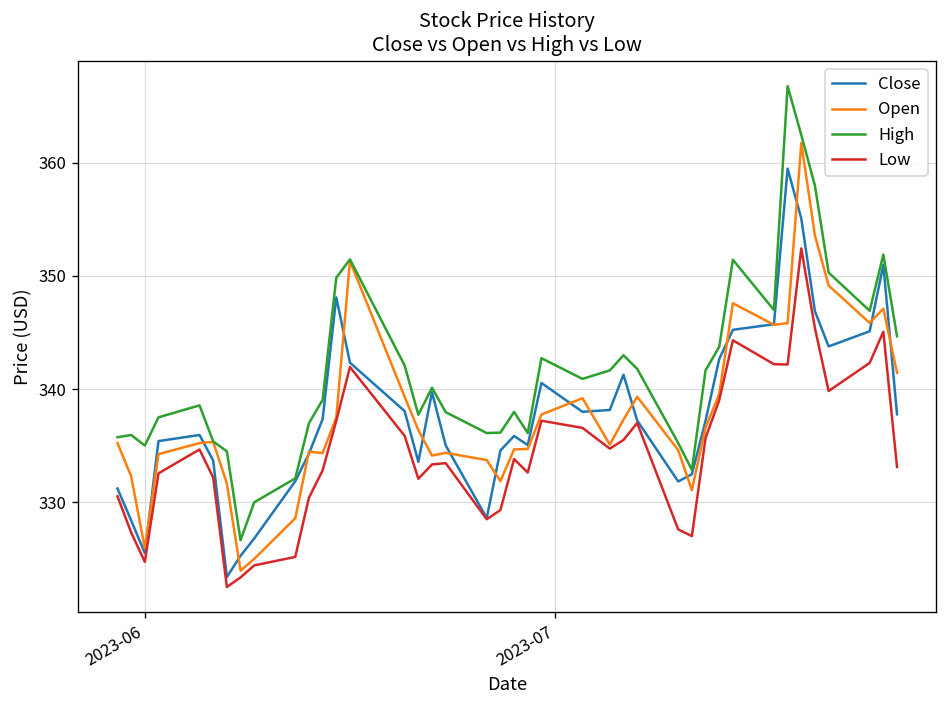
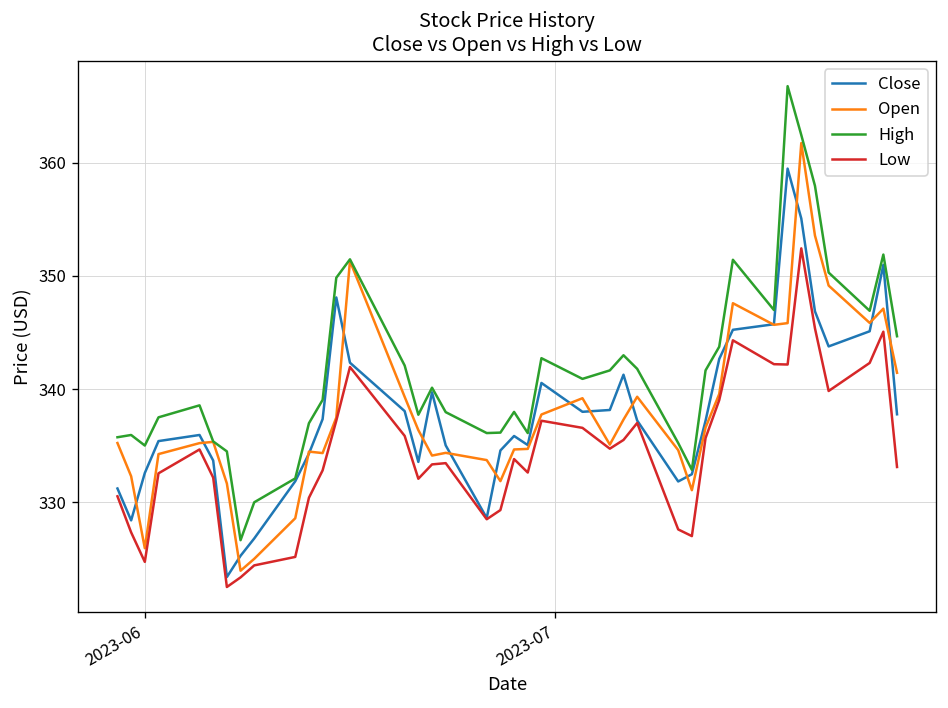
Close, 2023-06: 325 -> 333
